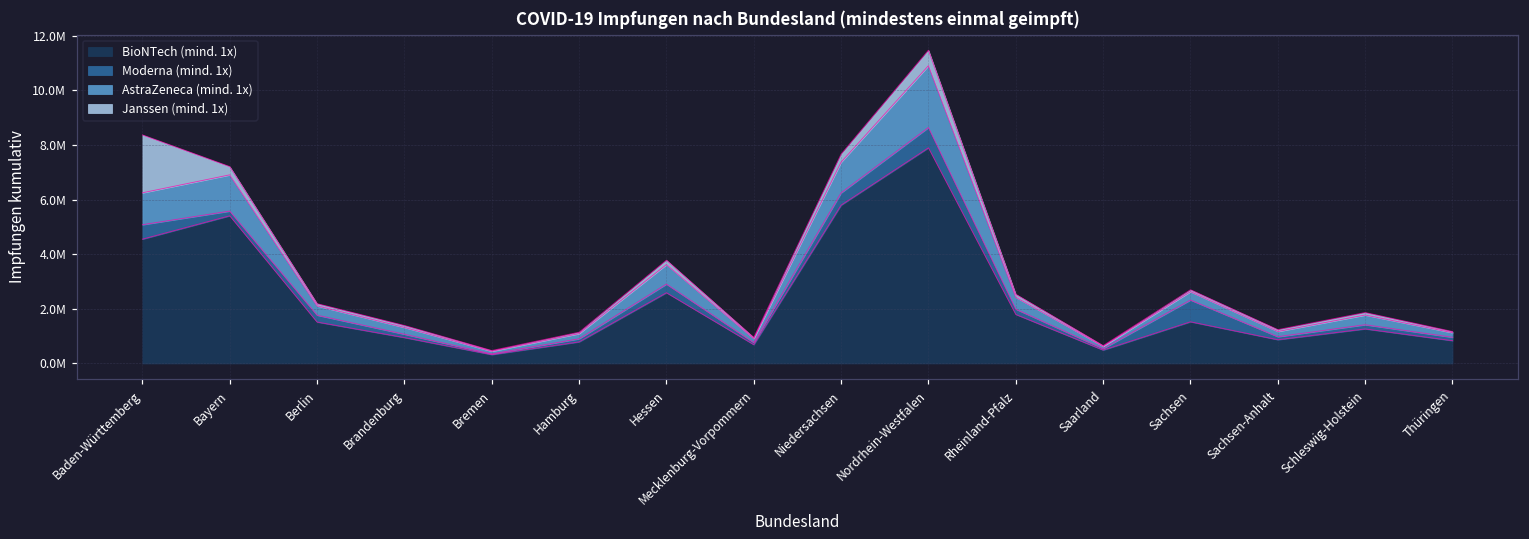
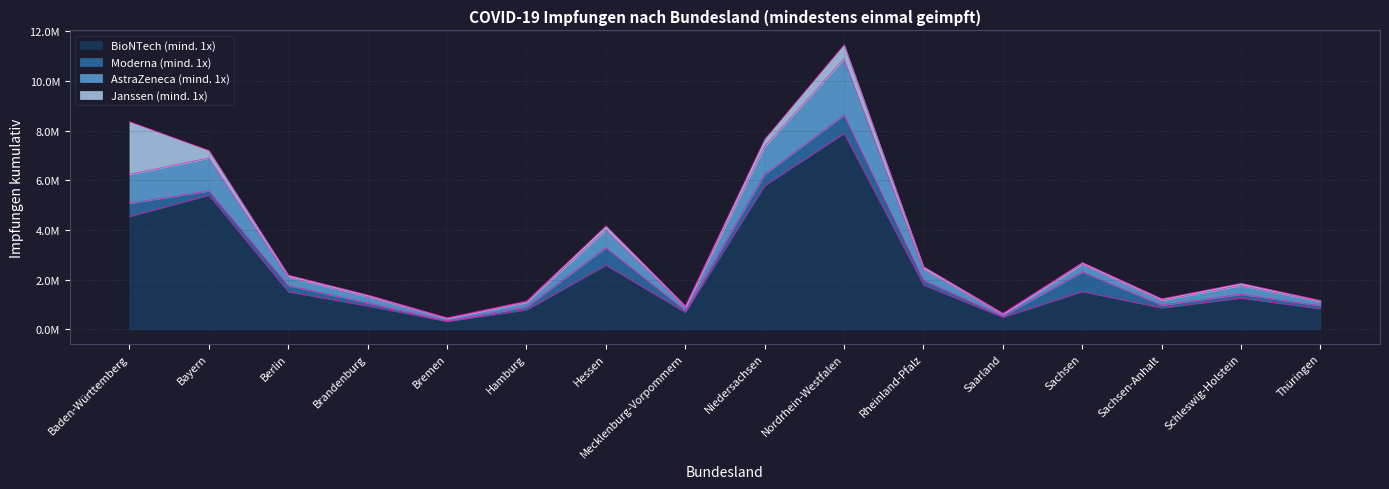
Moderna (mind. 1x), Hessen: 300000 -> 700000
